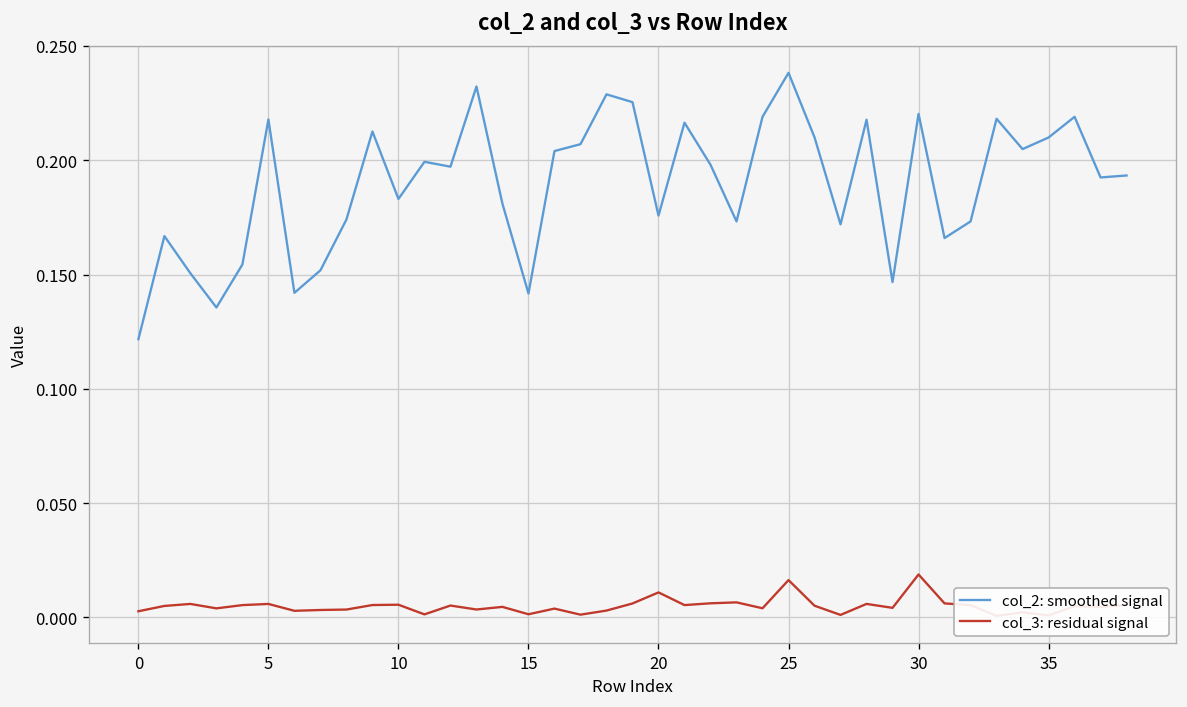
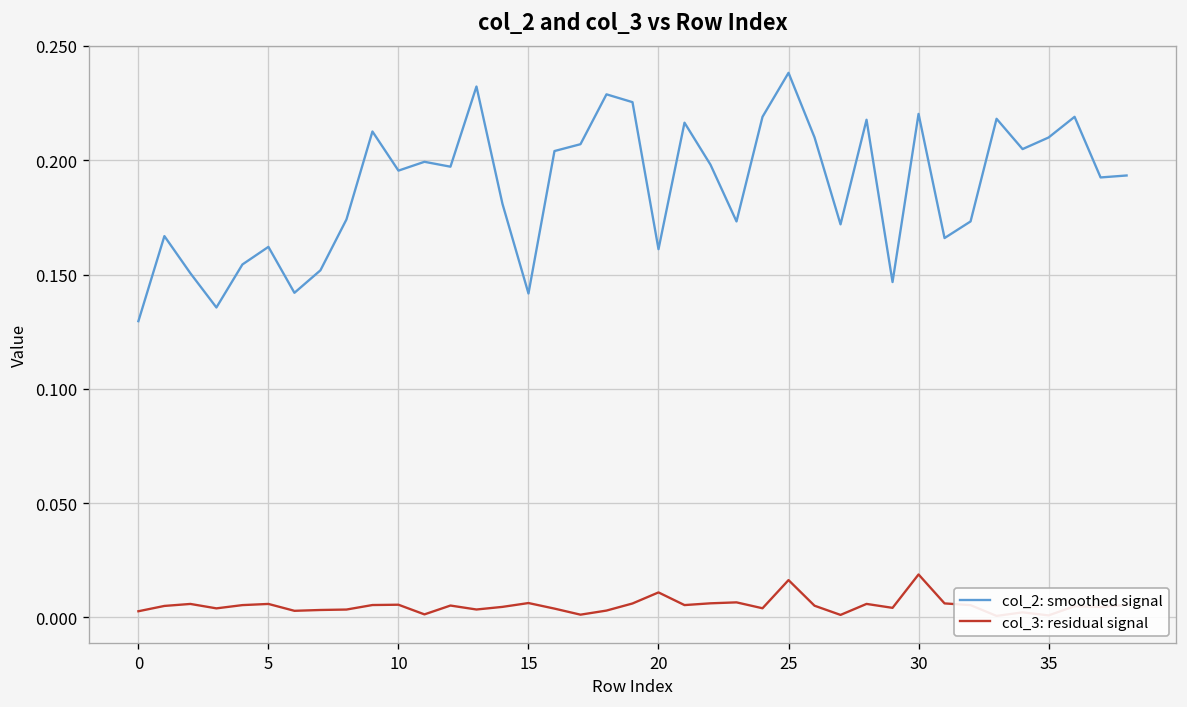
col_2: smoothed signal, 0: 0.122 -> 0.130
col_2: smoothed signal, 5: 0.218 -> 0.162
col_2: smoothed signal, 10: 0.183 -> 0.195
col_3: residual signal, 15: 0.001 -> 0.006
col_2: smoothed signal, 20: 0.176 -> 0.161
